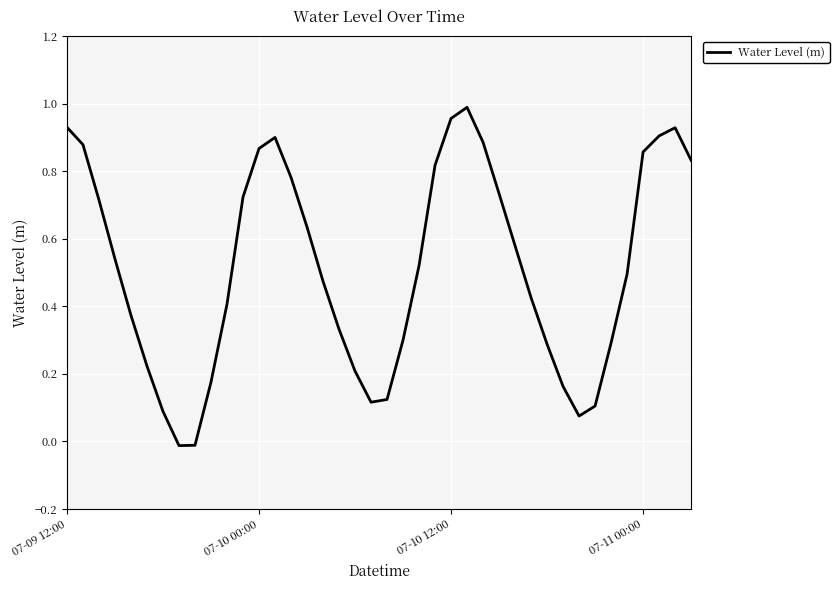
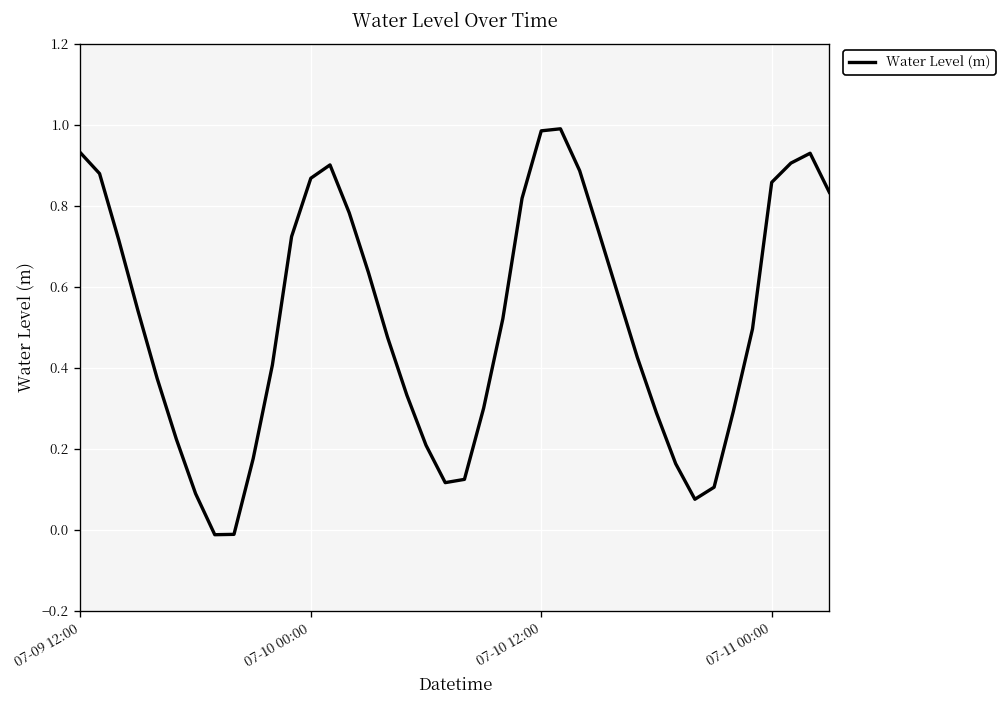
07-10 12:00: 0.96 -> 0.98
